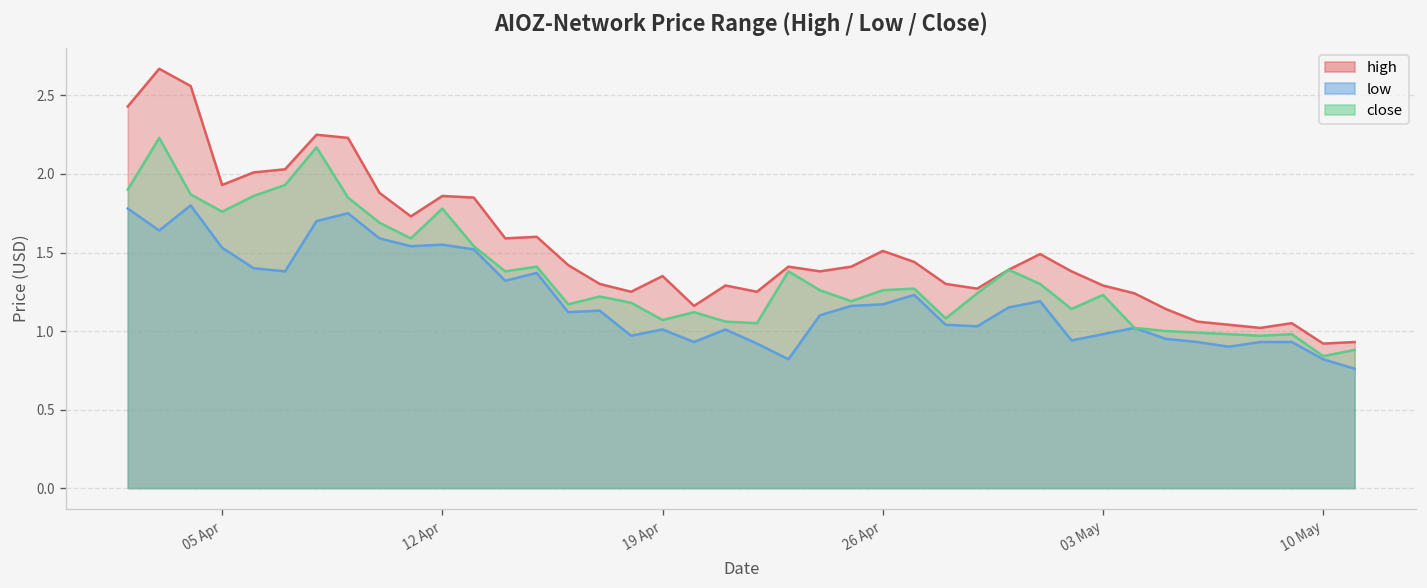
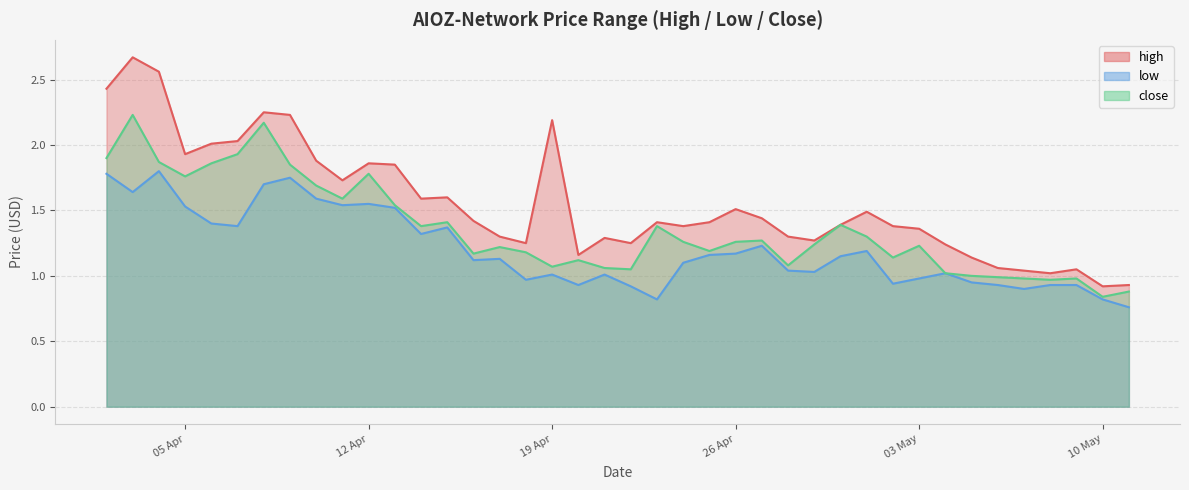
high, 19 Apr: 1.35 -> 2.19
high, 03 May: 1.29 -> 1.36
